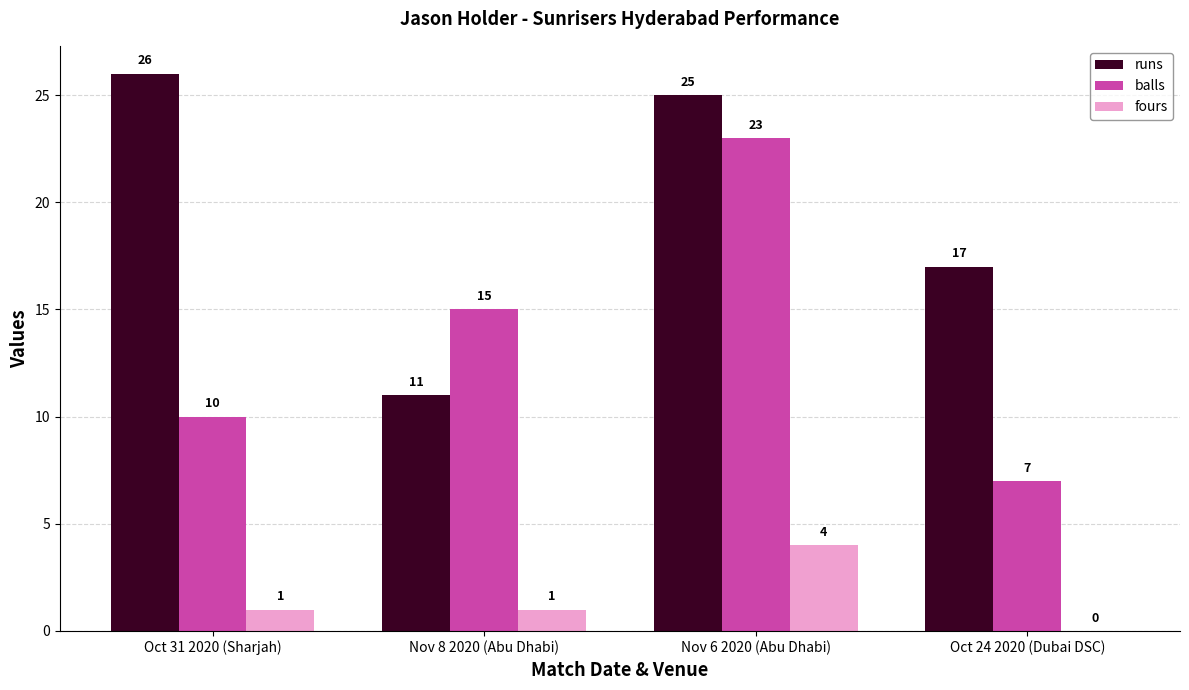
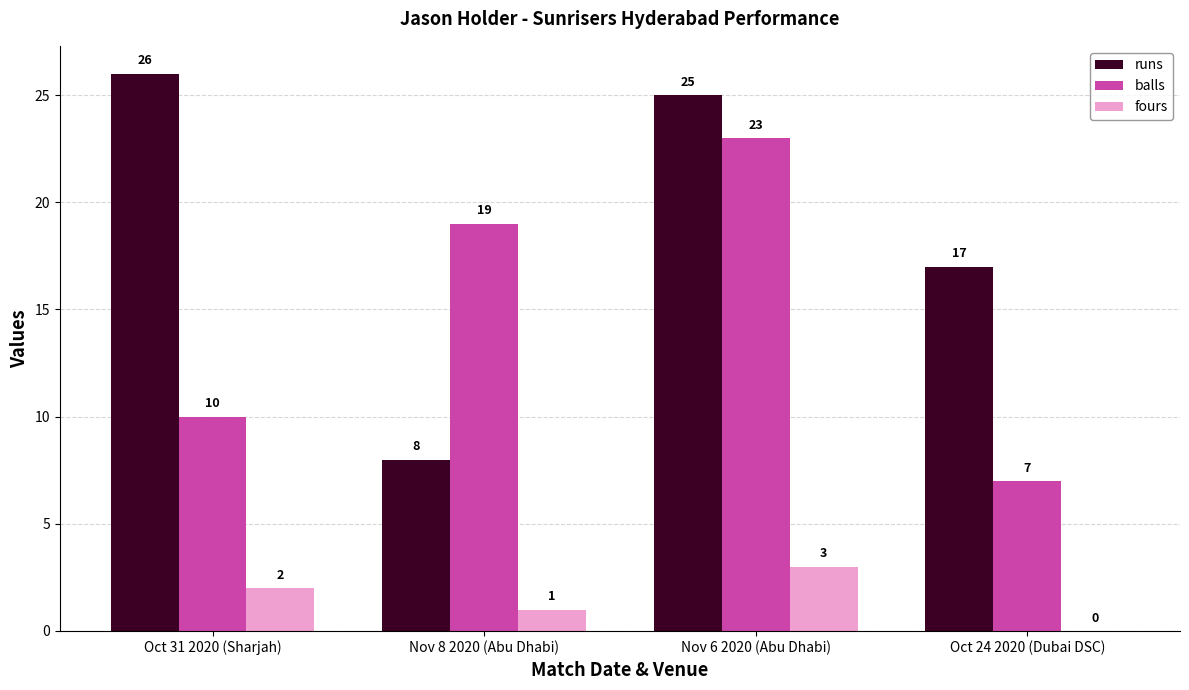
fours, Oct 31 2020 (Sharjah): 1 -> 2
runs, Nov 8 2020 (Abu Dhabi): 11 -> 8
balls, Nov 8 2020 (Abu Dhabi): 15 -> 19
fours, Nov 6 2020 (Abu Dhabi): 4 -> 3
